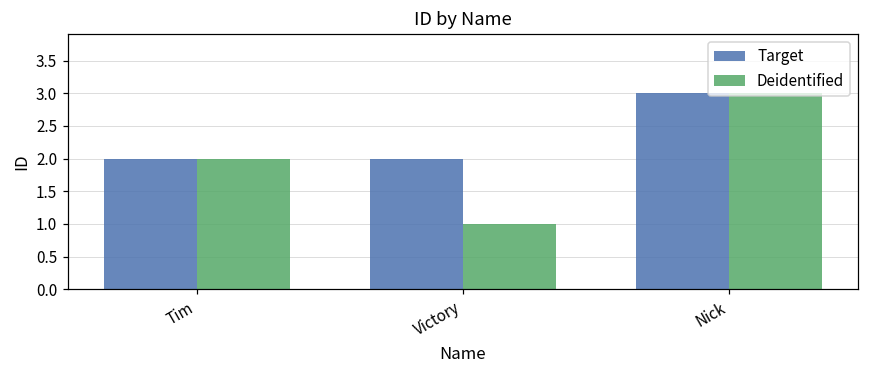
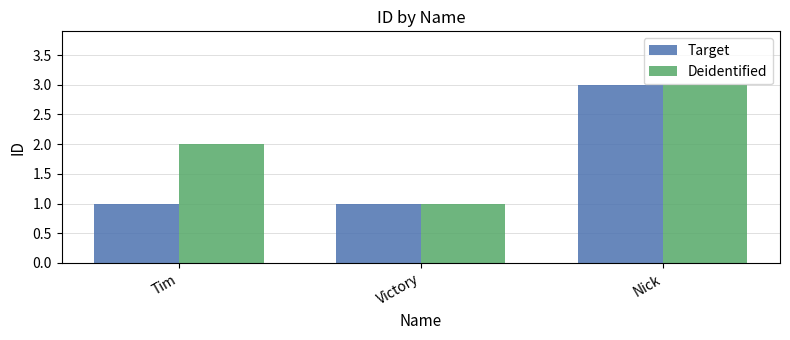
Target, Tim: 2 -> 1
Target, Victory: 2 -> 1
